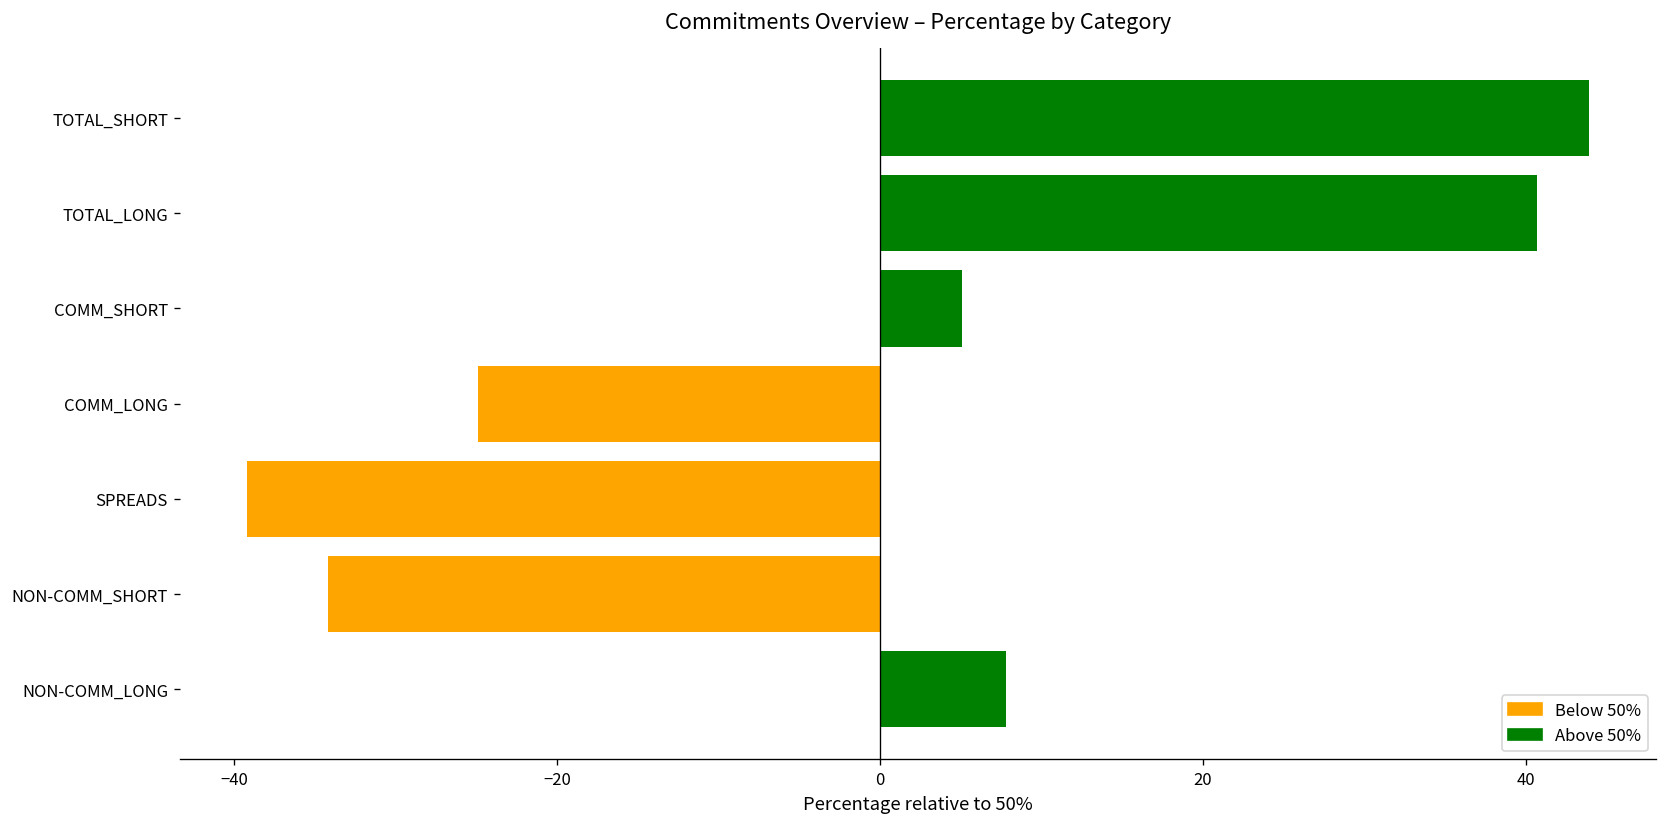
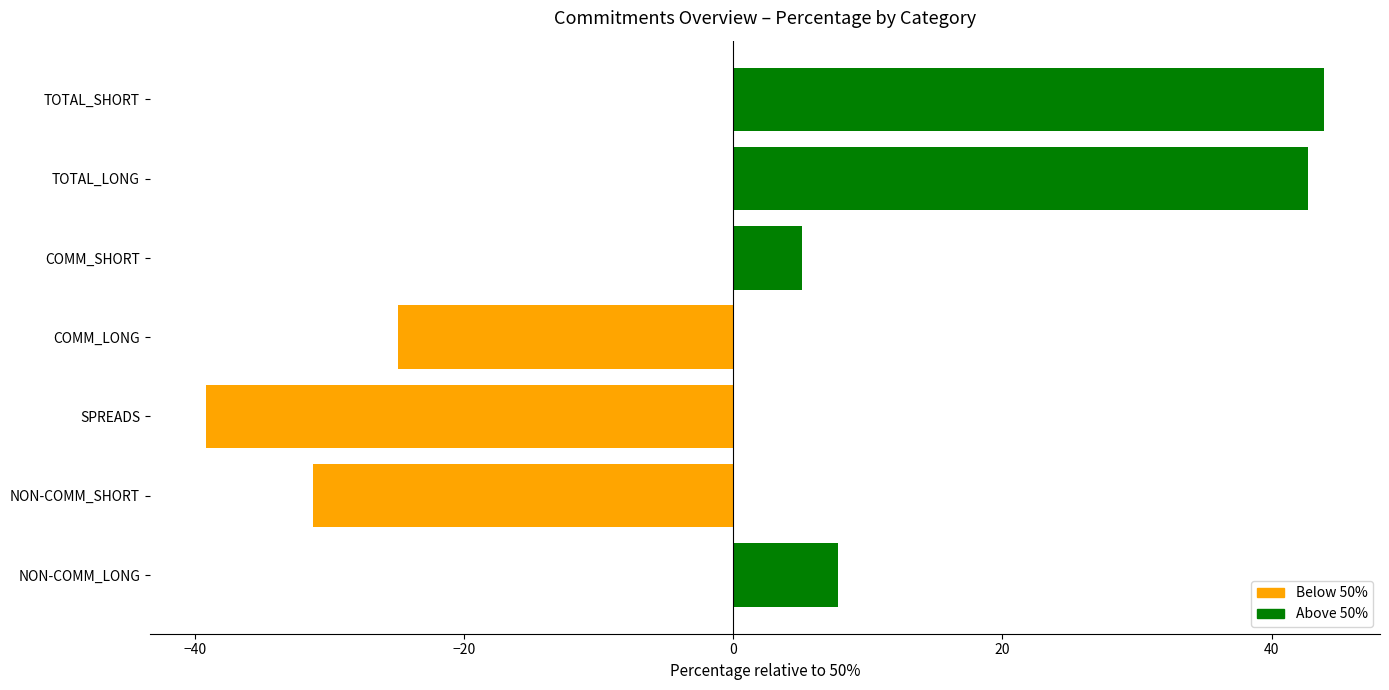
TOTAL_LONG: 40.7 -> 42.7
NON-COMM_SHORT: -34.2 -> -31.2
